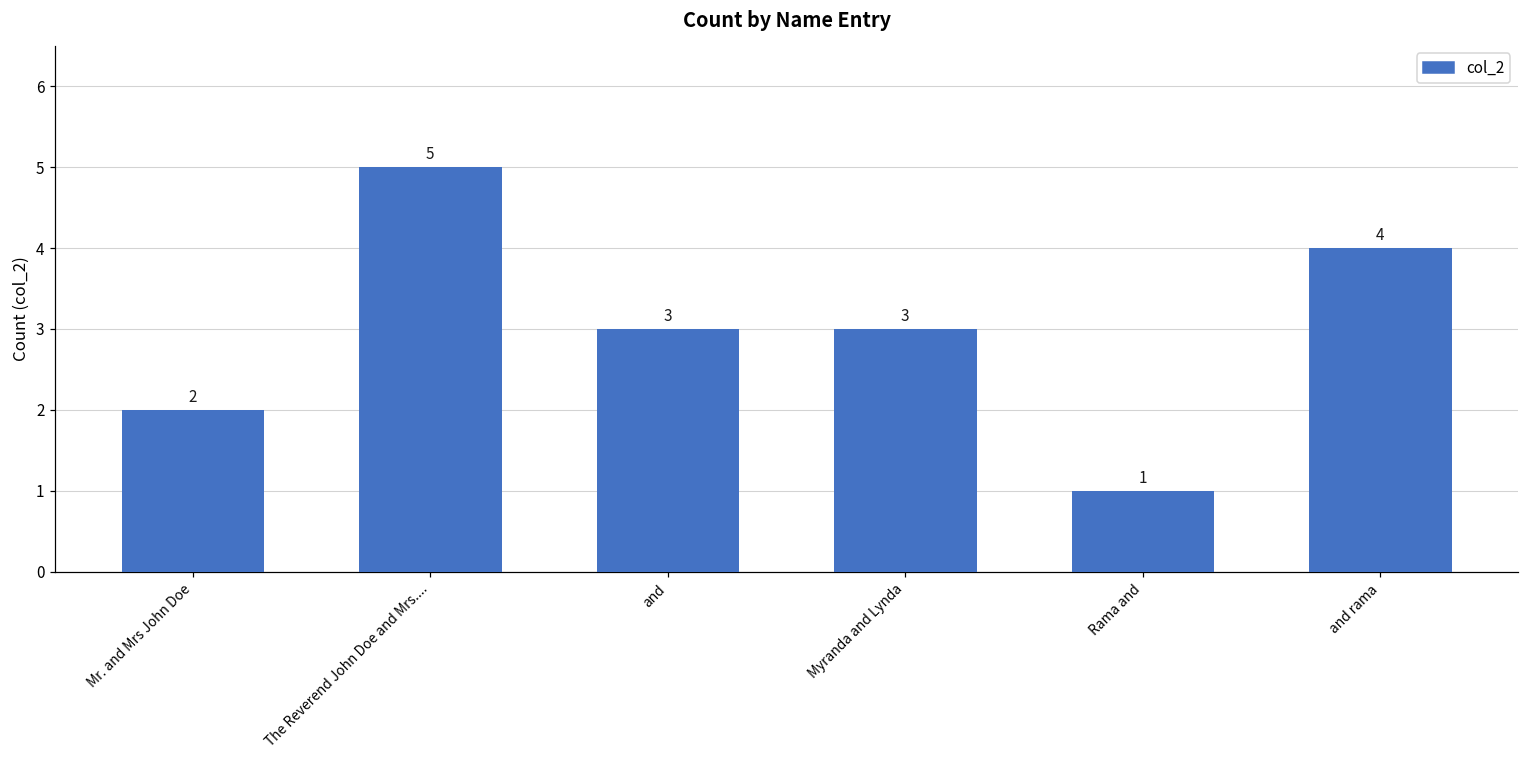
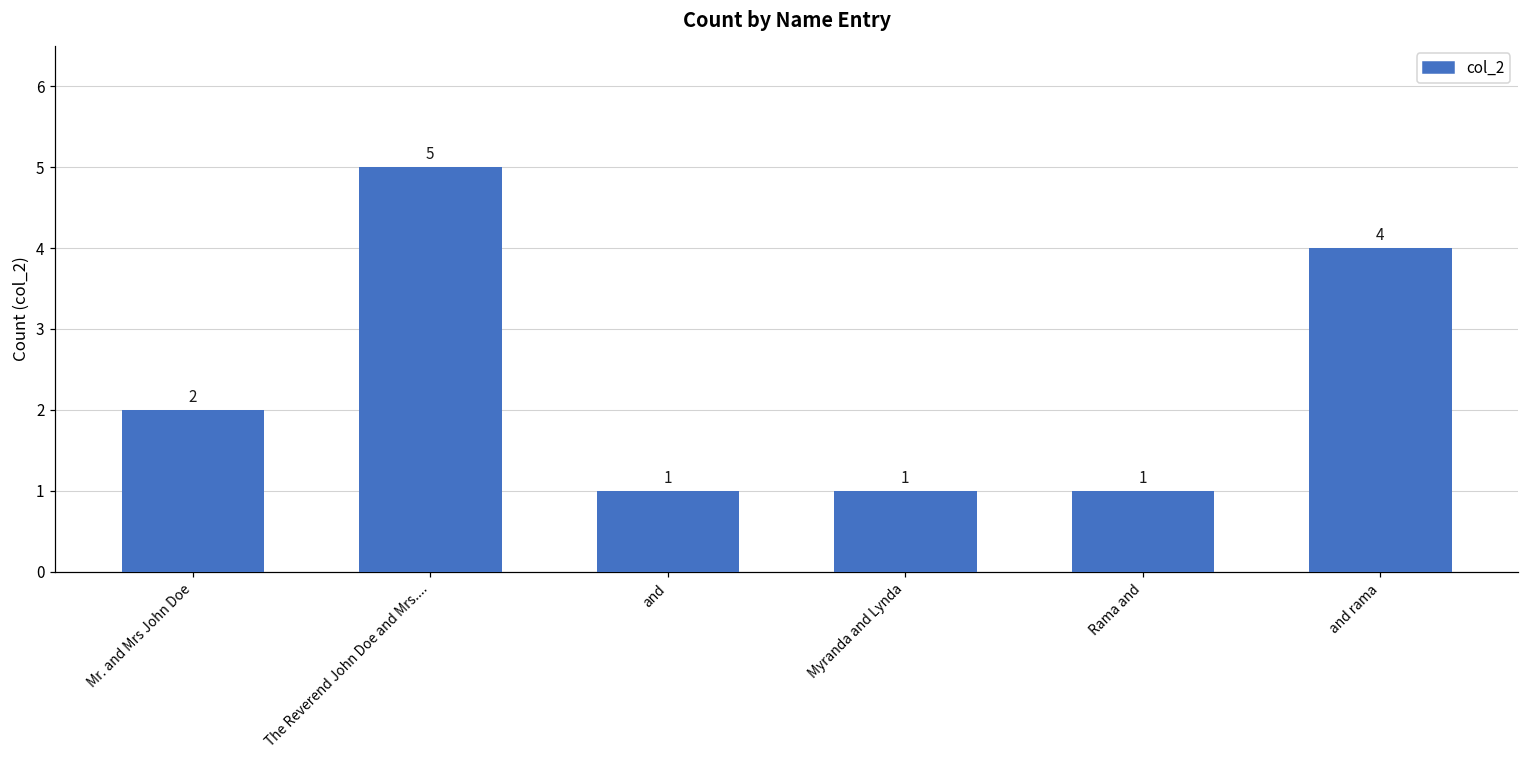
and: 3 -> 1
Myranda and Lynda: 3 -> 1
